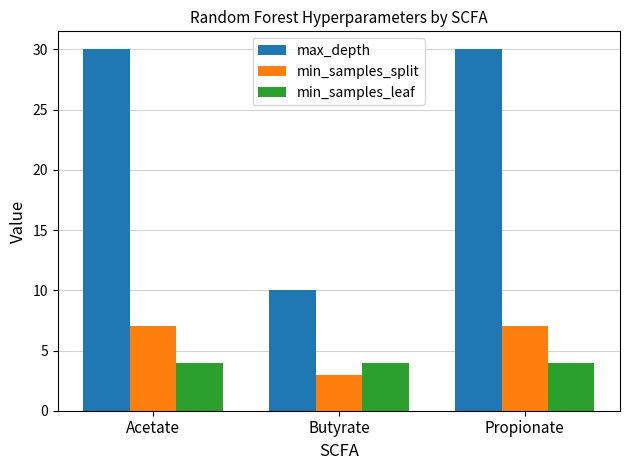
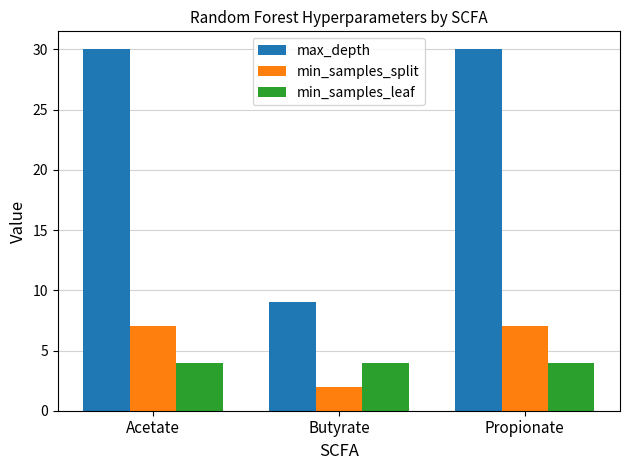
max_depth, Butyrate: 10 -> 9
min_samples_split, Butyrate: 3 -> 2
